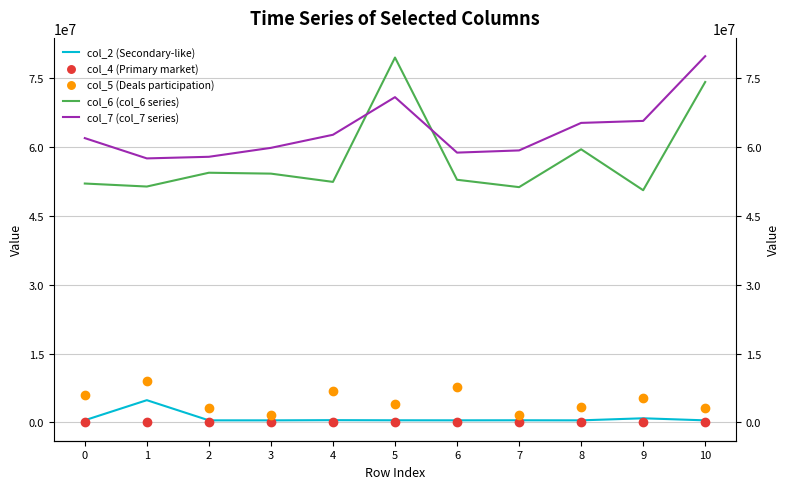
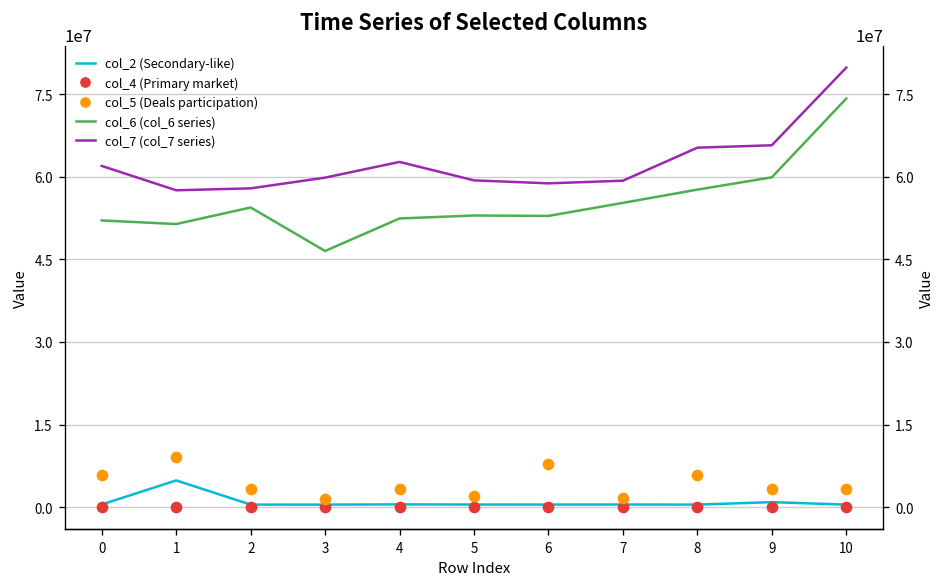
col_6 (col_6 series), 3: 54000000 -> 47000000
col_5 (Deals participation), 4: 7000000 -> 3000000
col_5 (Deals participation), 5: 4000000 -> 2000000
col_6 (col_6 series), 5: 80000000 -> 53000000
col_7 (col_7 series), 5: 71000000 -> 59000000
col_6 (col_6 series), 7: 51000000 -> 55000000
col_5 (Deals participation), 8: 3000000 -> 6000000
col_6 (col_6 series), 8: 60000000 -> 58000000
col_5 (Deals participation), 9: 5000000 -> 3000000
col_6 (col_6 series), 9: 51000000 -> 60000000
